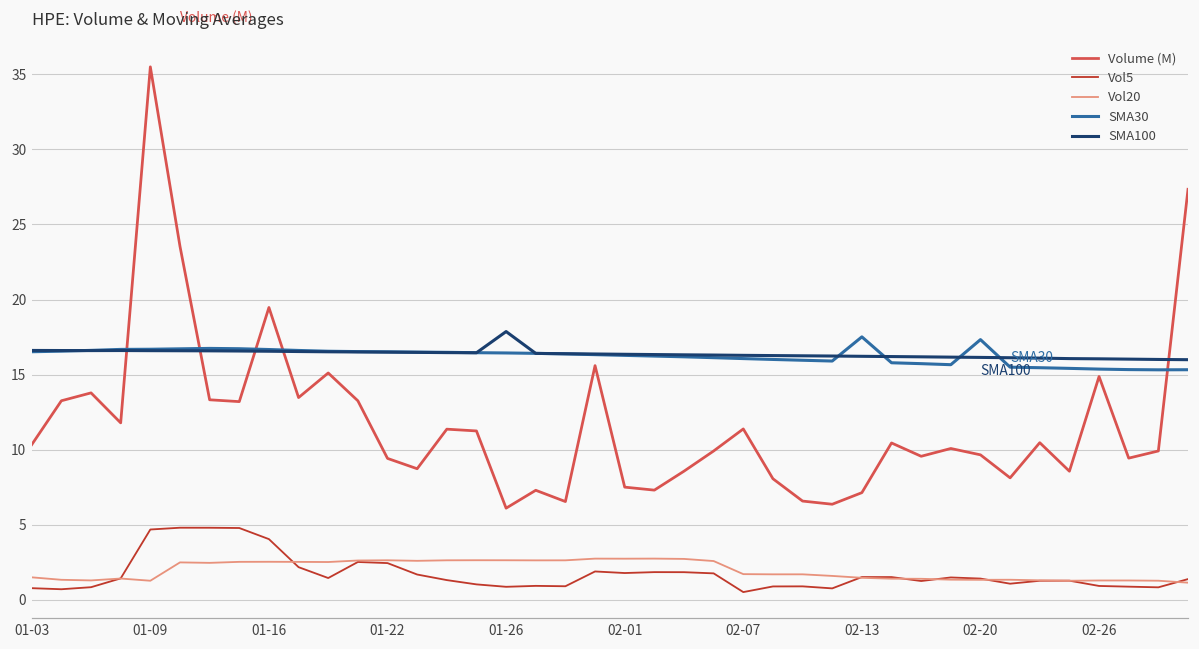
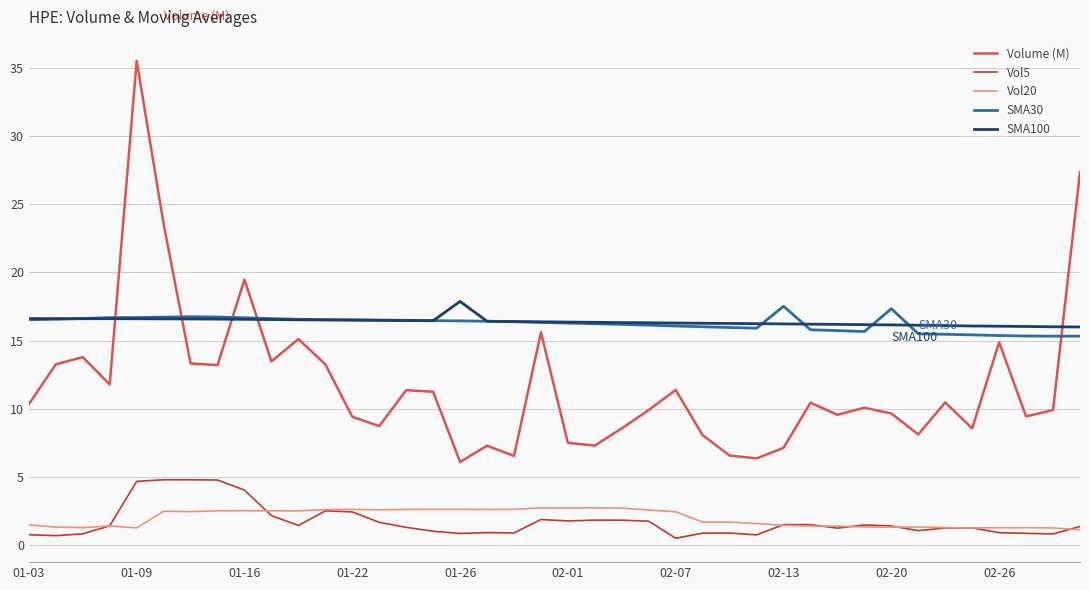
Vol20, 02-07: 1.7 -> 2.5
